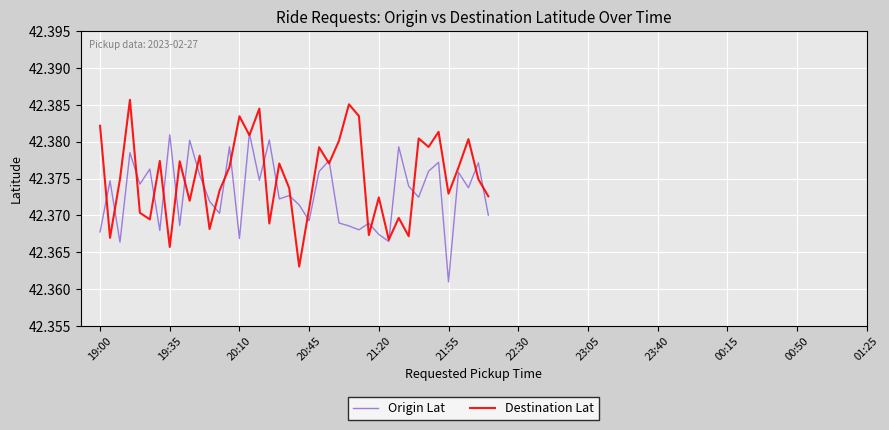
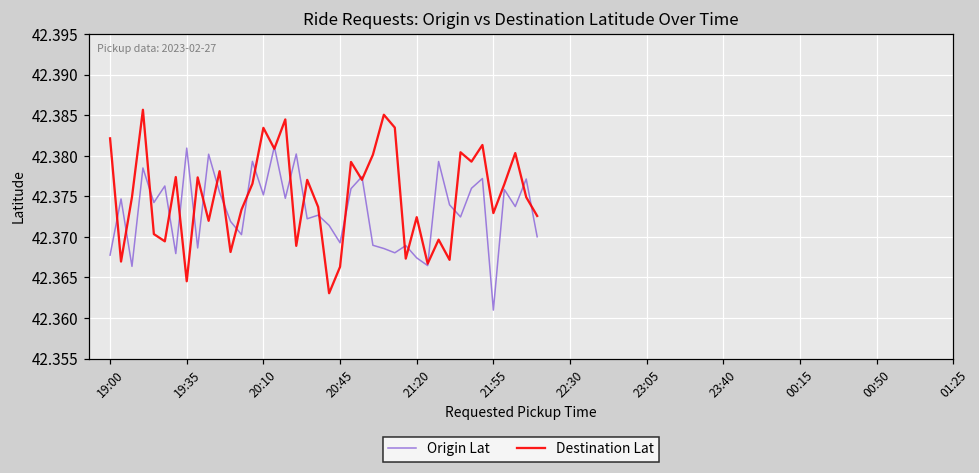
Destination Lat, 19:35: 42.366 -> 42.365
Origin Lat, 20:10: 42.367 -> 42.375
Destination Lat, 20:45: 42.371 -> 42.366
